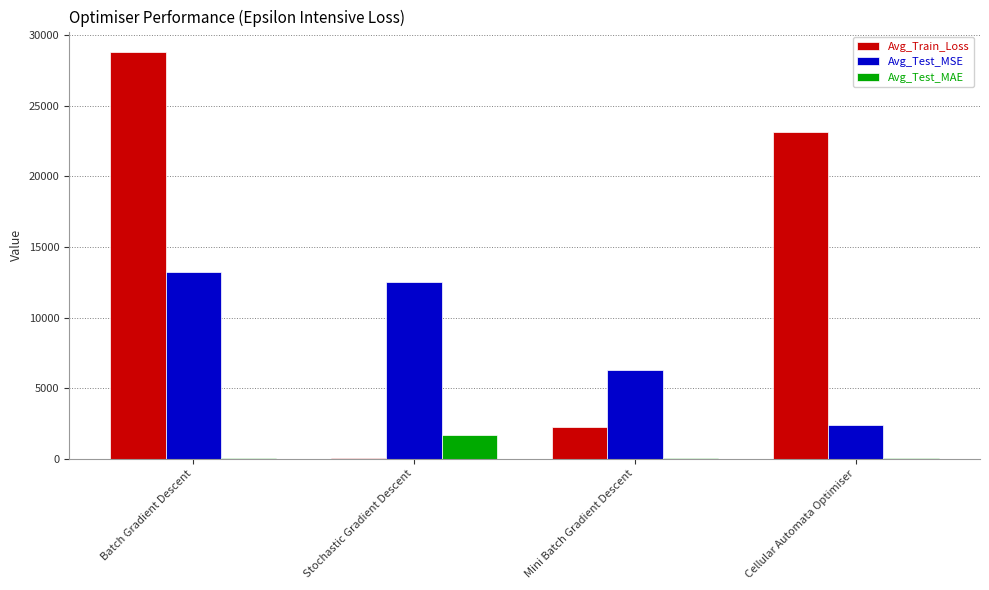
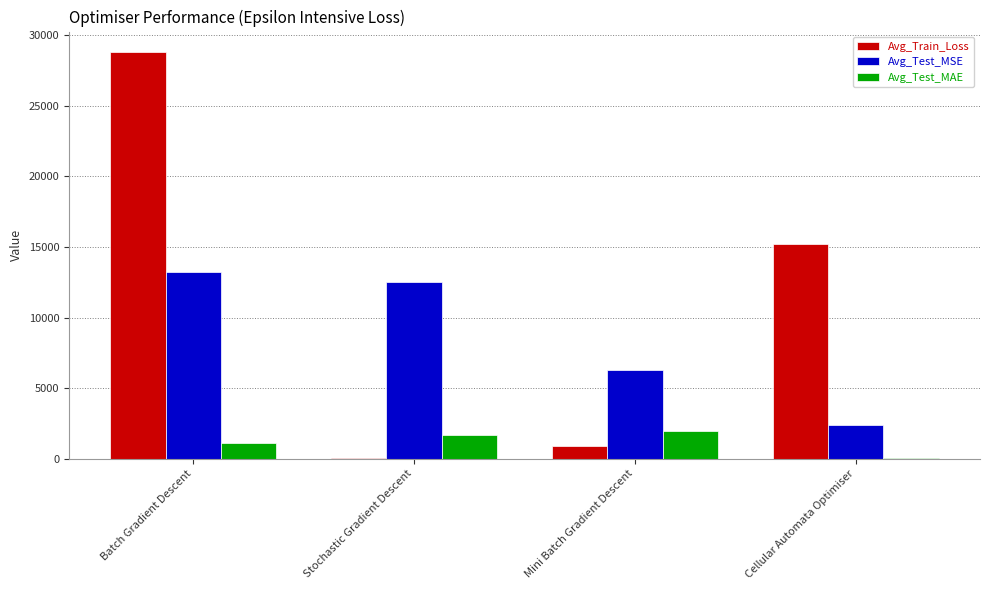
Avg_Test_MAE, Batch Gradient Descent: 100 -> 1100
Avg_Train_Loss, Mini Batch Gradient Descent: 2300 -> 900
Avg_Test_MAE, Mini Batch Gradient Descent: 100 -> 2000
Avg_Train_Loss, Cellular Automata Optimiser: 23200 -> 15200
